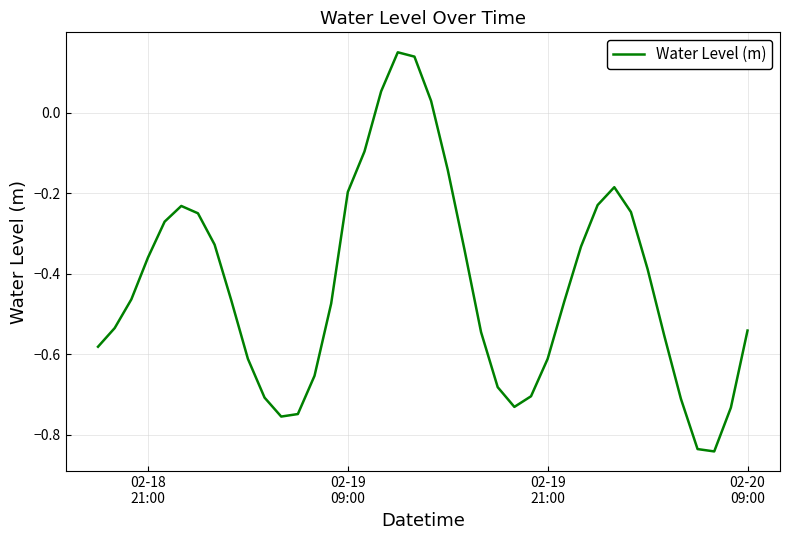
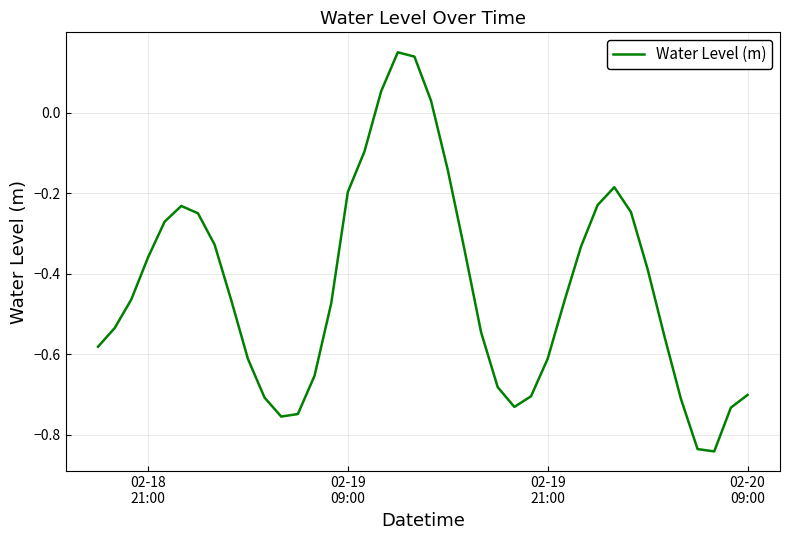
02-20 09:00: -0.54 -> -0.70
